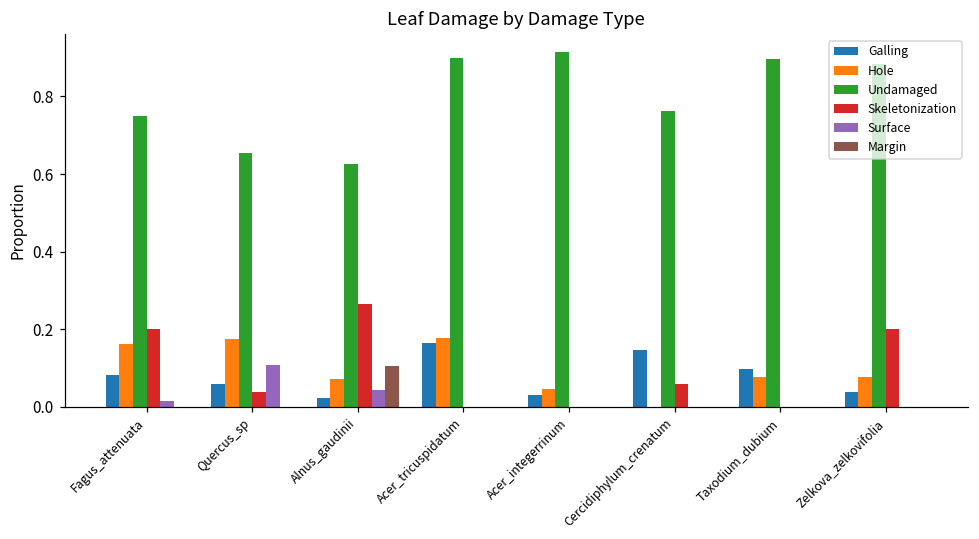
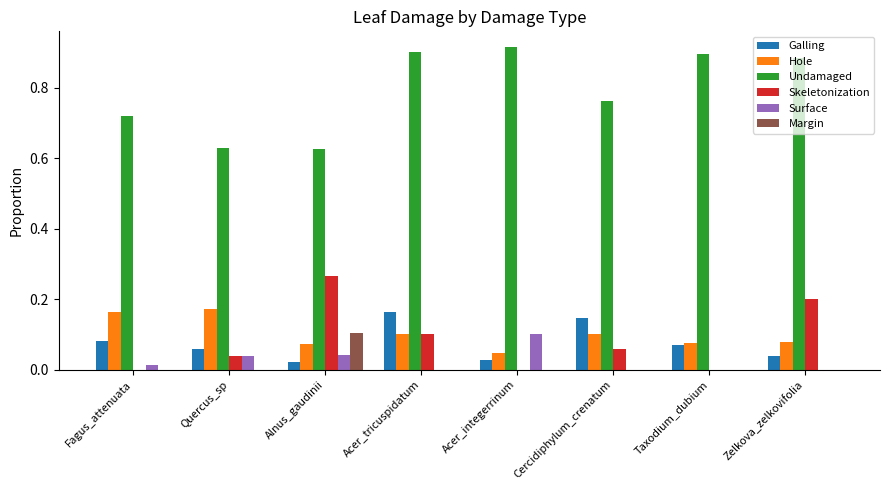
Undamaged, Fagus_attenuata: 0.75 -> 0.72
Skeletonization, Fagus_attenuata: 0.2 -> 0.0
Undamaged, Quercus_sp: 0.65 -> 0.63
Surface, Quercus_sp: 0.11 -> 0.04
Hole, Acer_tricuspidatum: 0.18 -> 0.10
Skeletonization, Acer_tricuspidatum: 0.0 -> 0.1
Surface, Acer_integerrinum: 0.0 -> 0.1
Hole, Cercidiphylum_crenatum: 0.0 -> 0.1
Galling, Taxodium_dubium: 0.10 -> 0.07
